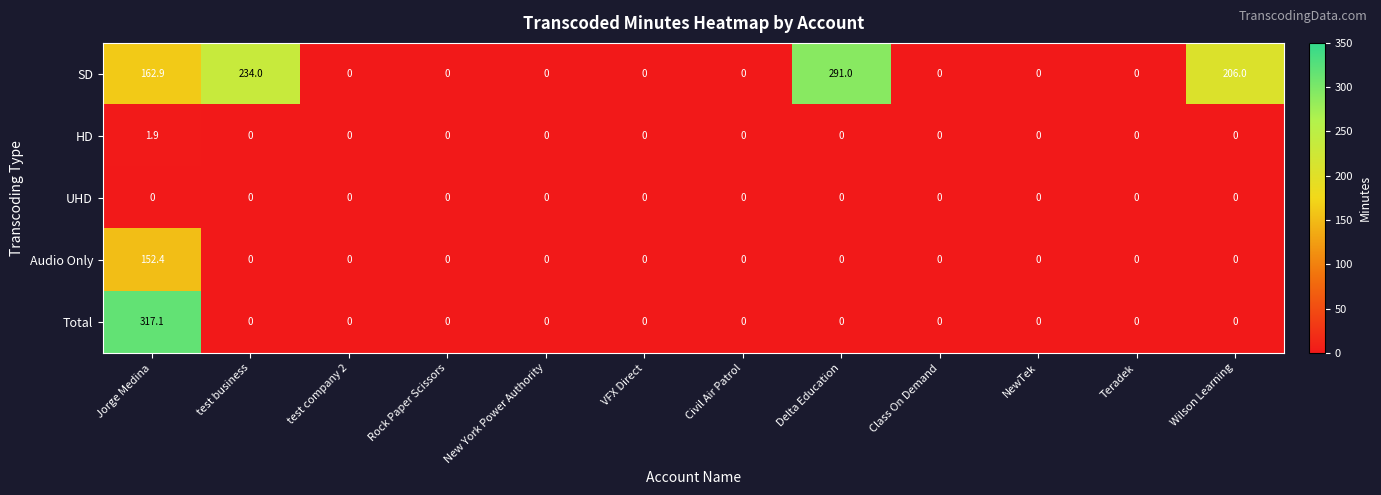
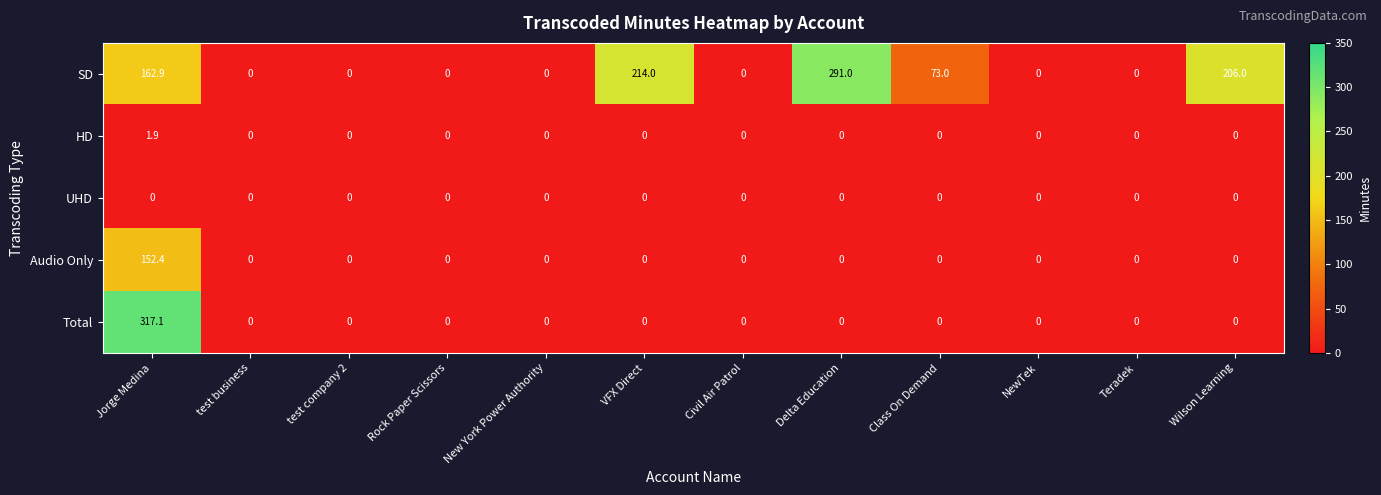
SD, test business: 234.0 -> 0
SD, VFX Direct: 0 -> 214.0
SD, Class On Demand: 0 -> 73.0
